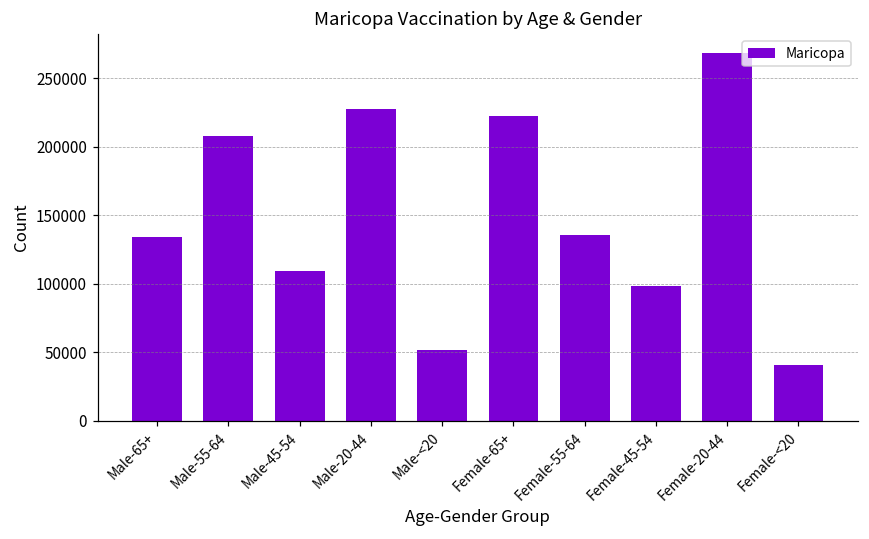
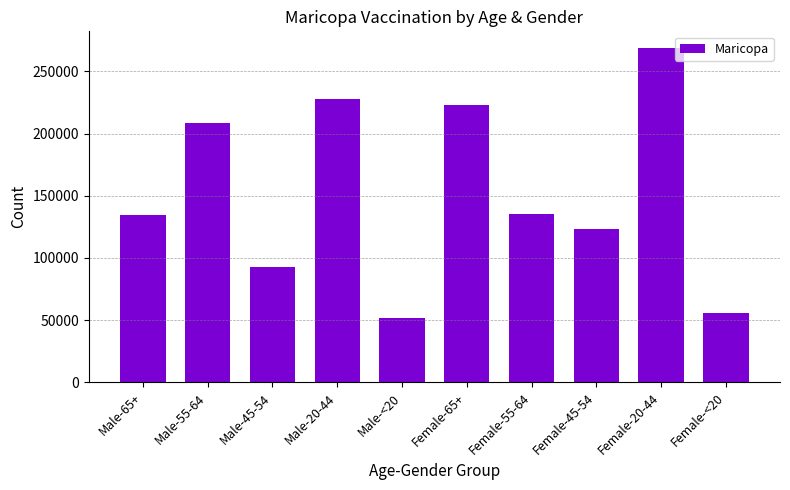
Male-45-54: 110000 -> 93000
Female-45-54: 98000 -> 124000
Female-<20: 41000 -> 56000
